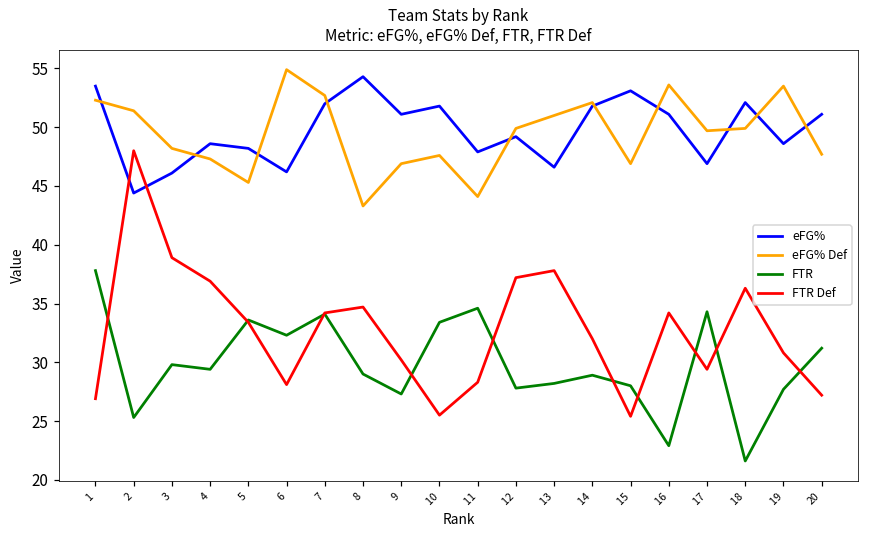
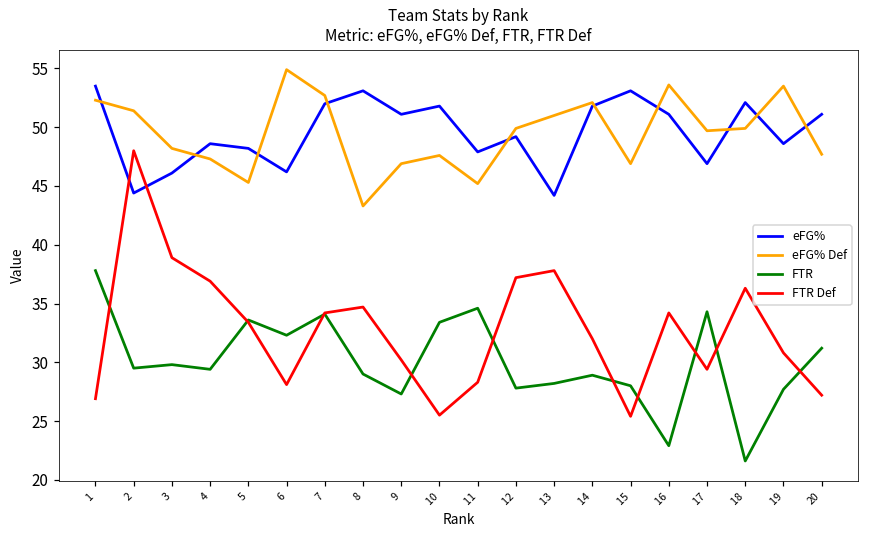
FTR, 2: 25.3 -> 29.5
eFG%, 8: 54.3 -> 53.1
eFG% Def, 11: 44.1 -> 45.2
eFG%, 13: 46.6 -> 44.2
